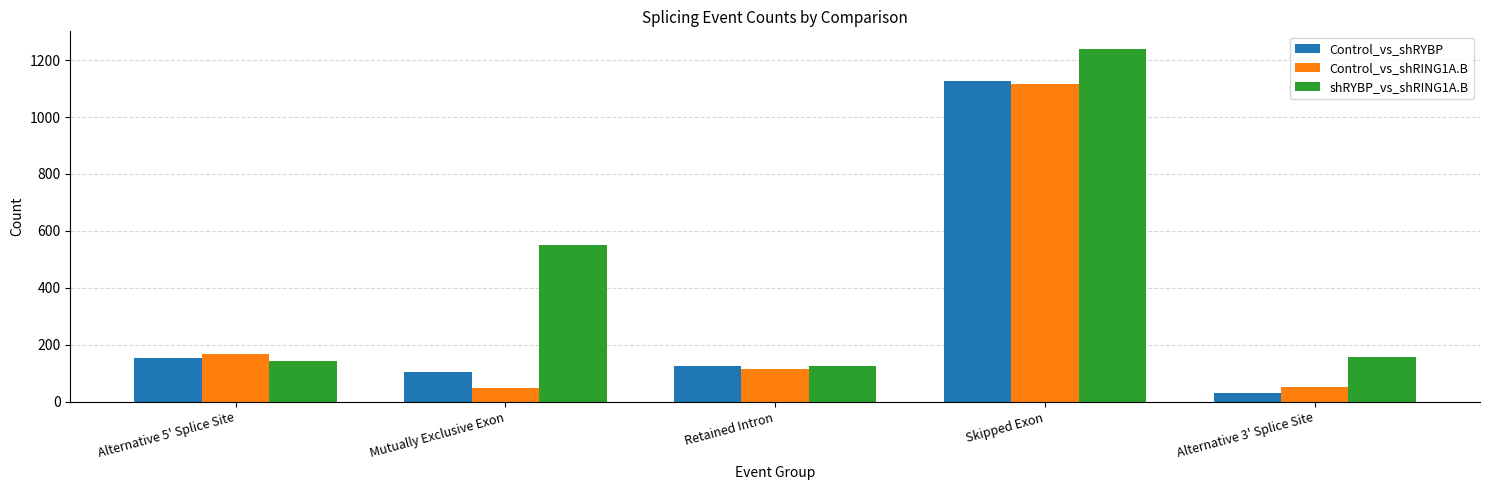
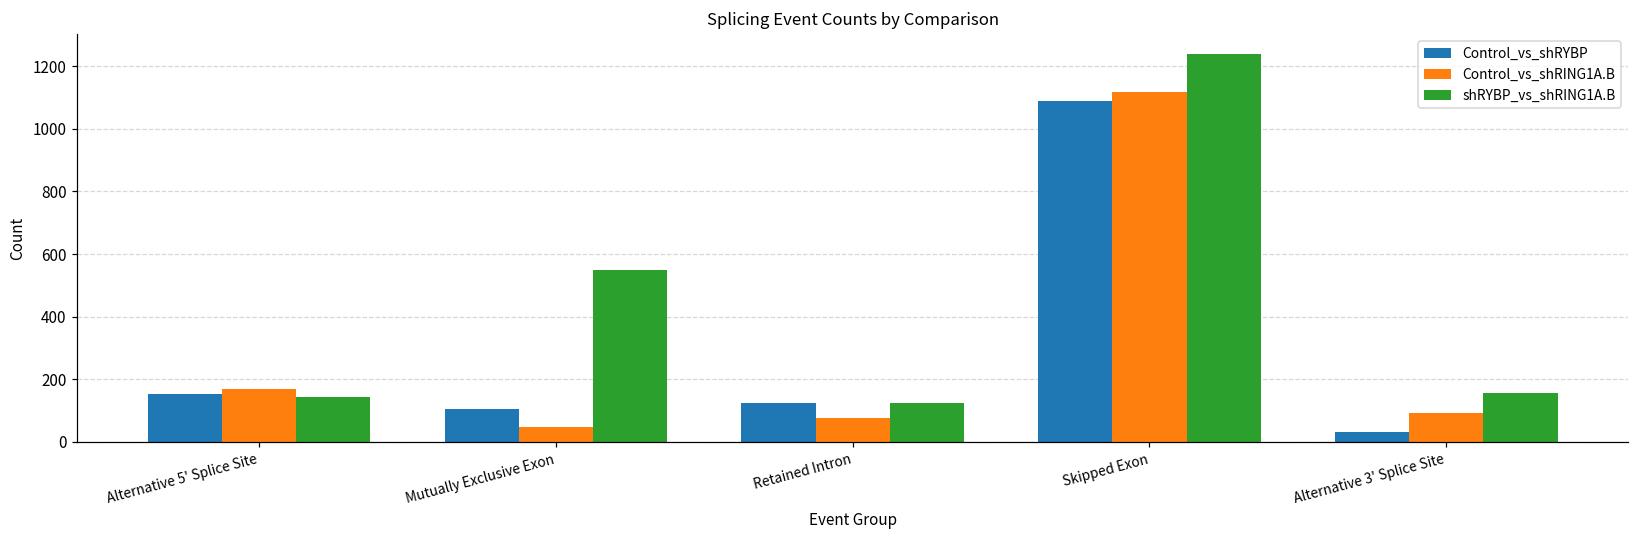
Control_vs_shRING1A.B, Retained Intron: 110 -> 80
Control_vs_shRYBP, Skipped Exon: 1130 -> 1090
Control_vs_shRING1A.B, Alternative 3' Splice Site: 50 -> 90
